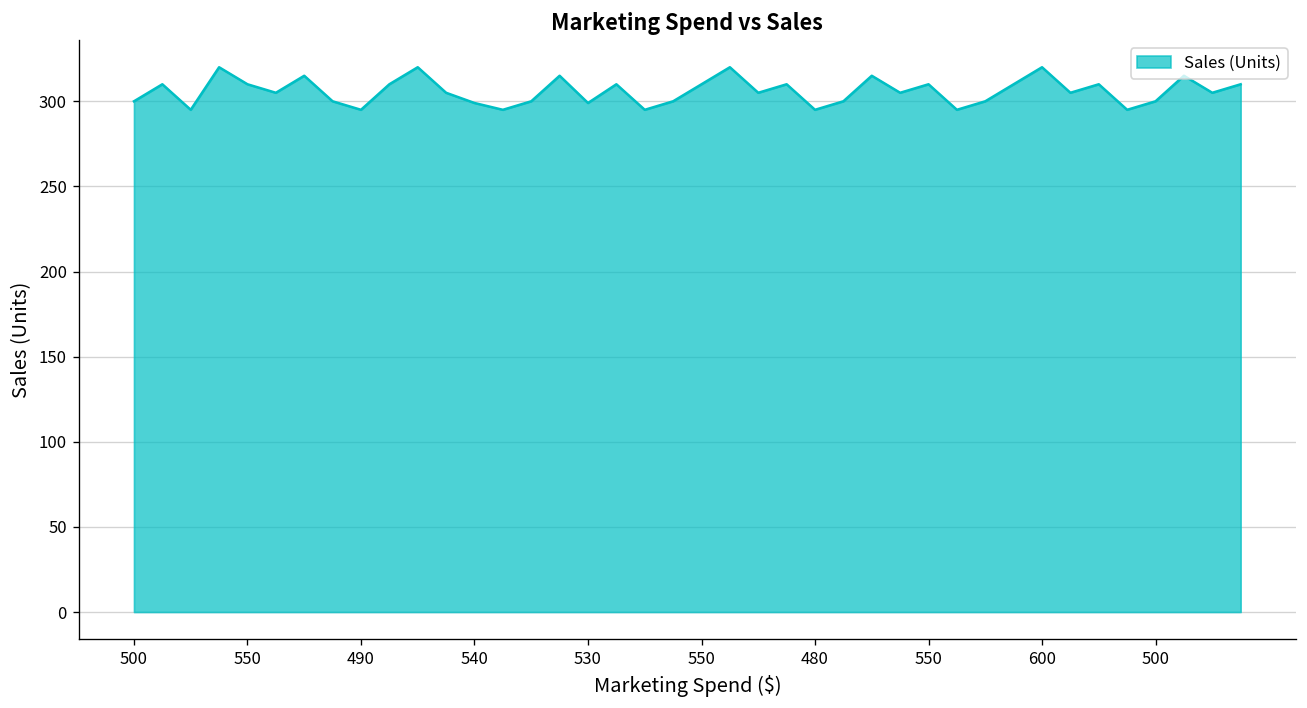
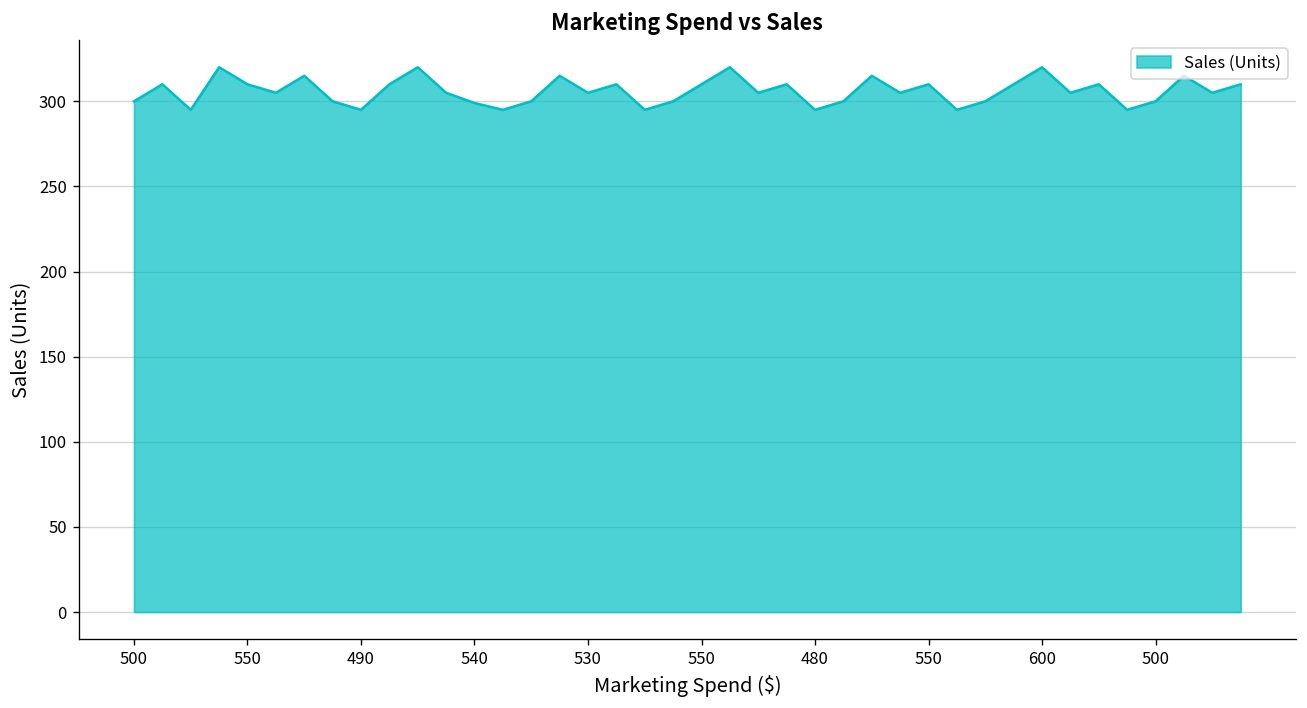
530: 299 -> 305
